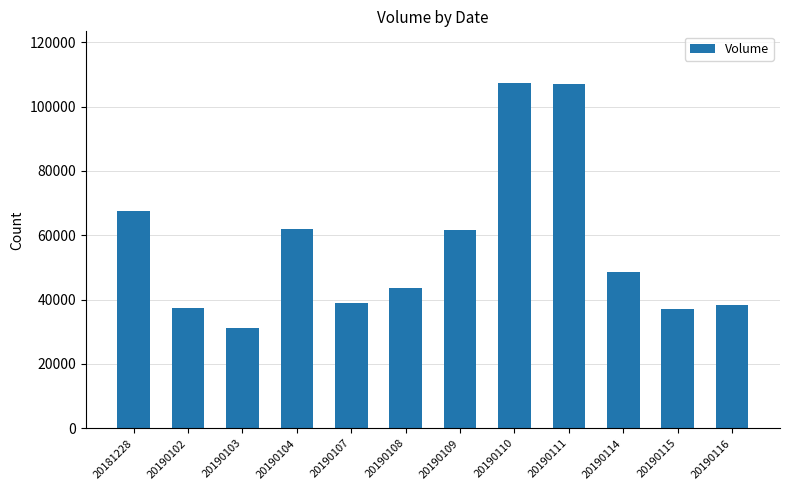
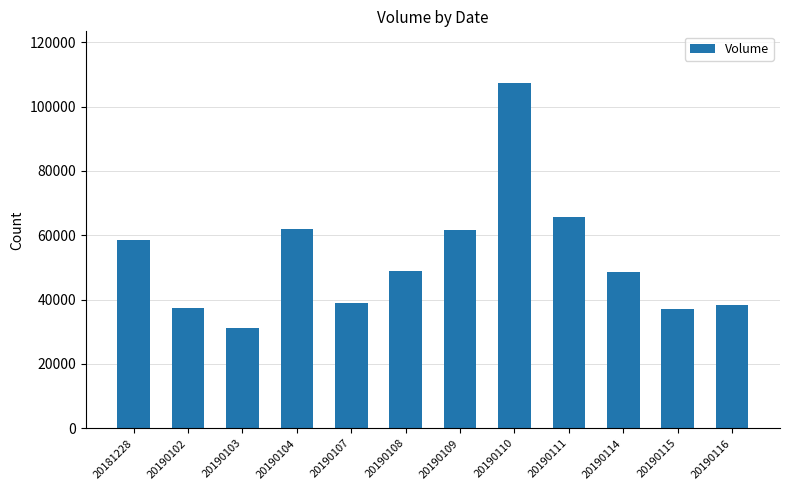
20181228: 67000 -> 58000
20190108: 44000 -> 49000
20190111: 107000 -> 66000
